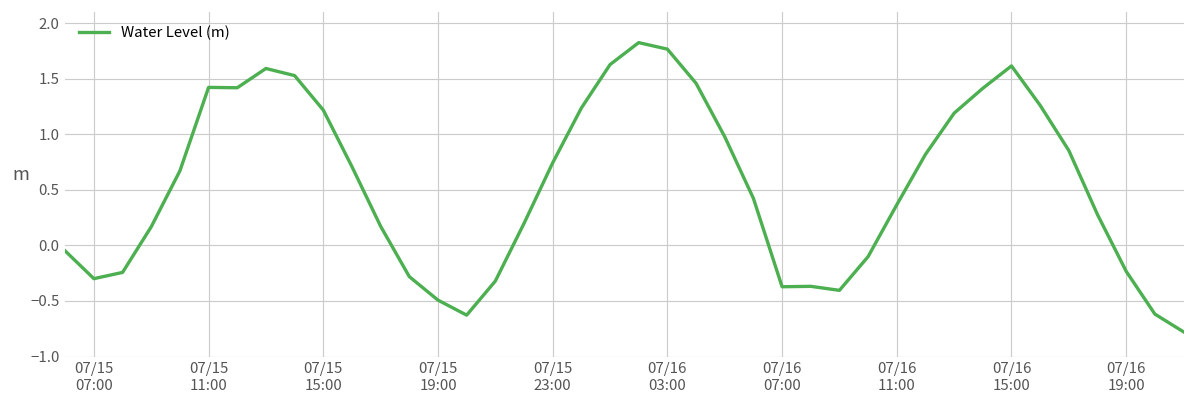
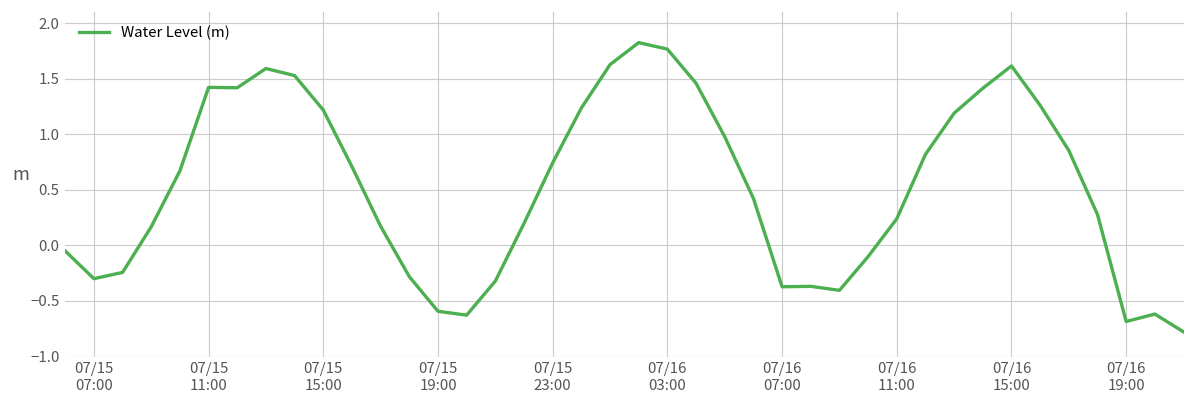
07/15 19:00: -0.5 -> -0.6
07/16 11:00: 0.4 -> 0.2
07/16 19:00: -0.2 -> -0.7
